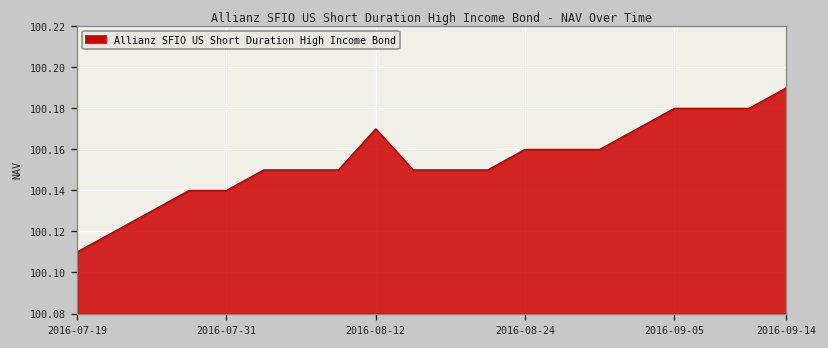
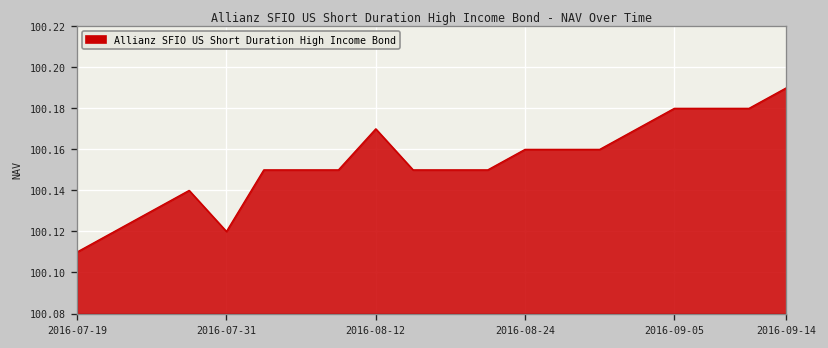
2016-07-31: 100.14 -> 100.12
